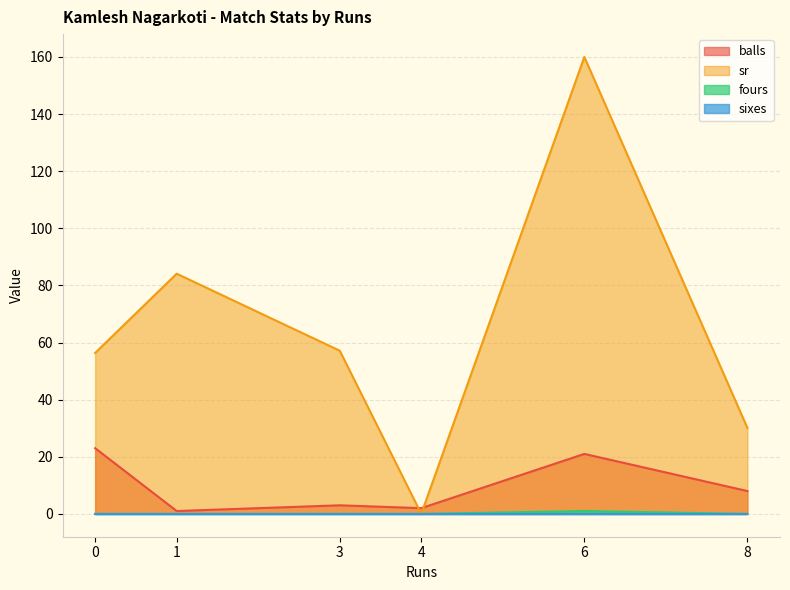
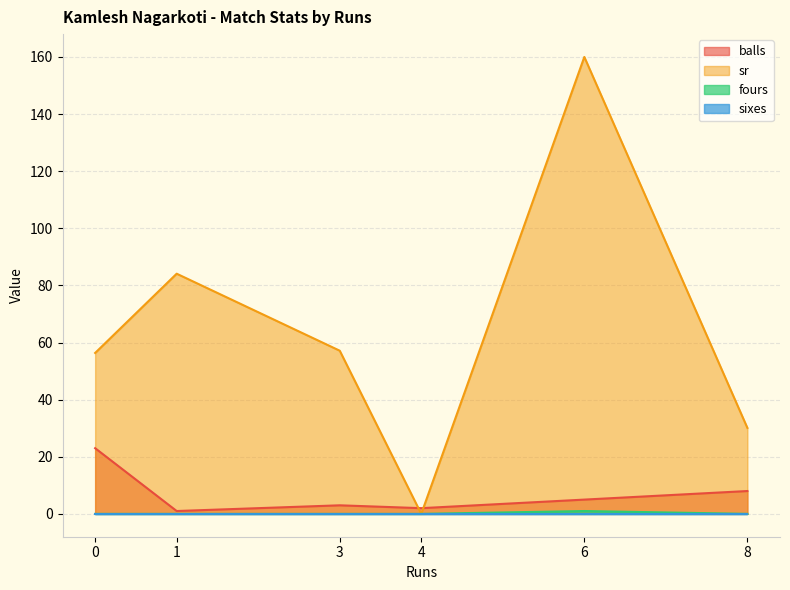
balls, 6: 21 -> 5
